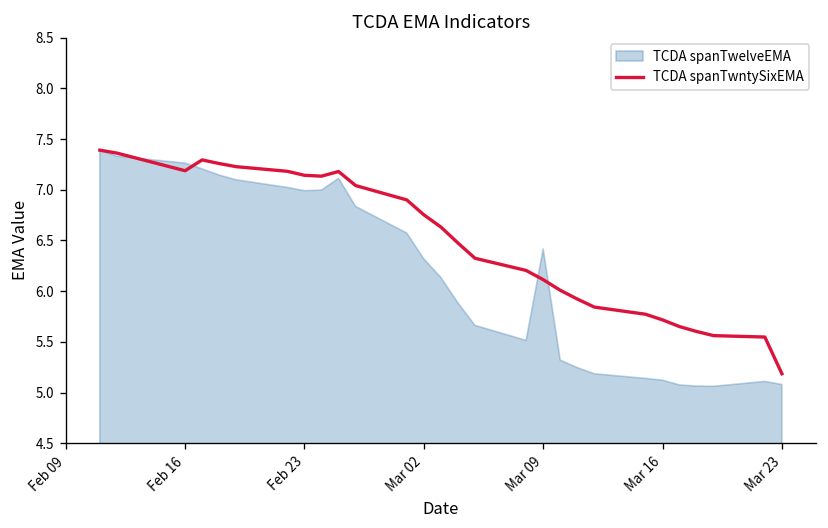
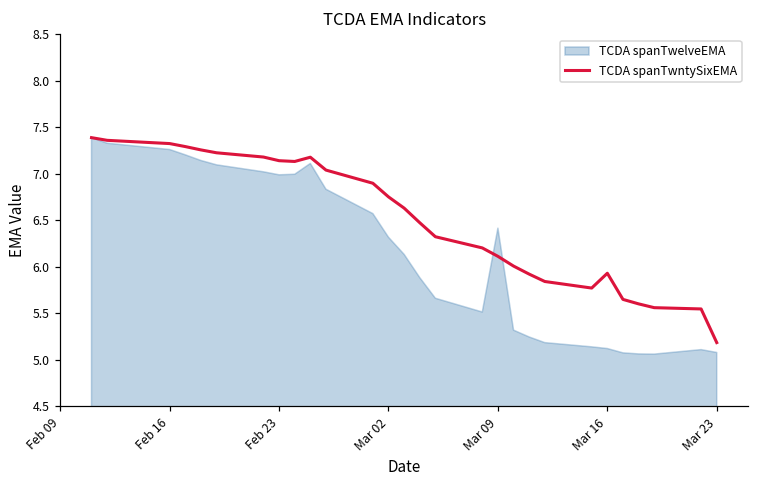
TCDA spanTwntySixEMA, Feb 16: 7.2 -> 7.3
TCDA spanTwntySixEMA, Mar 16: 5.7 -> 5.9
